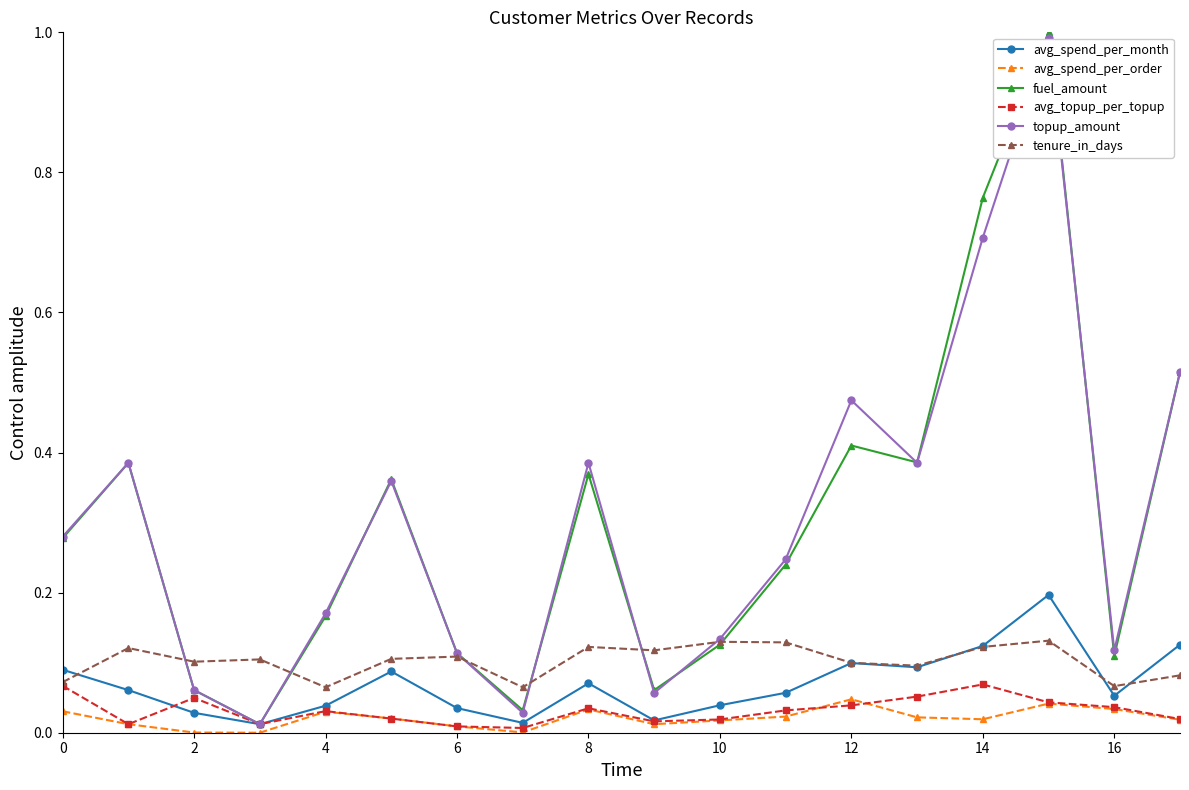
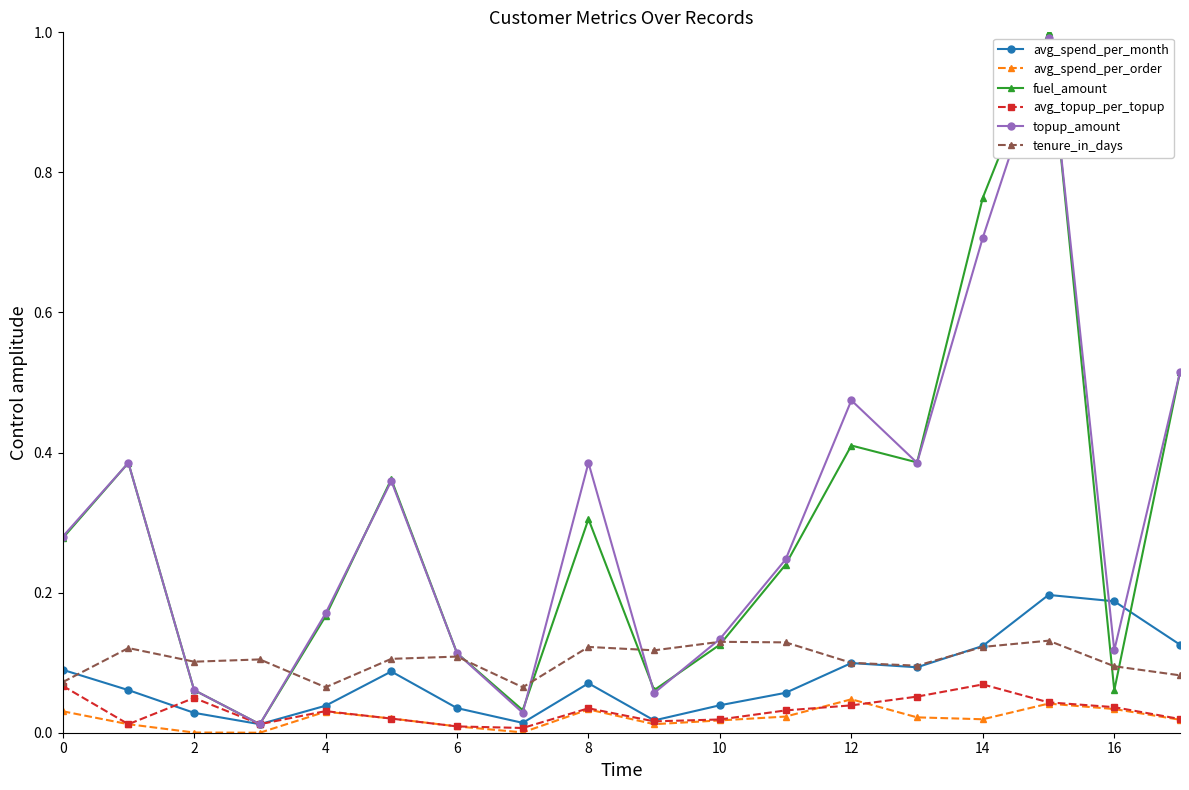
fuel_amount, 8: 0.37 -> 0.31
avg_spend_per_month, 16: 0.05 -> 0.19
fuel_amount, 16: 0.11 -> 0.06
tenure_in_days, 16: 0.07 -> 0.09
